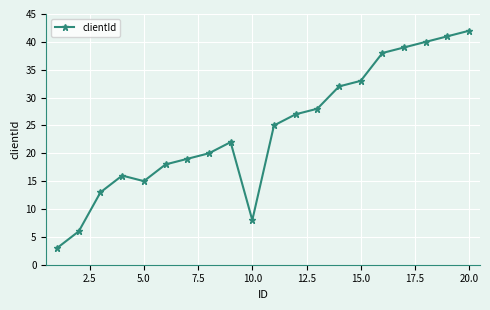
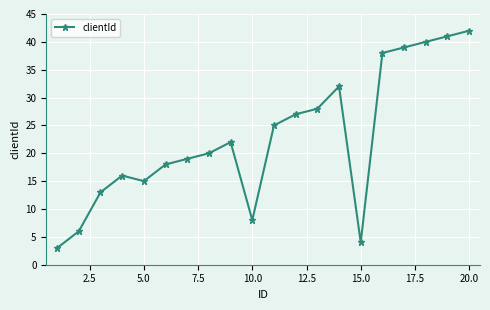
15.0: 33 -> 4
